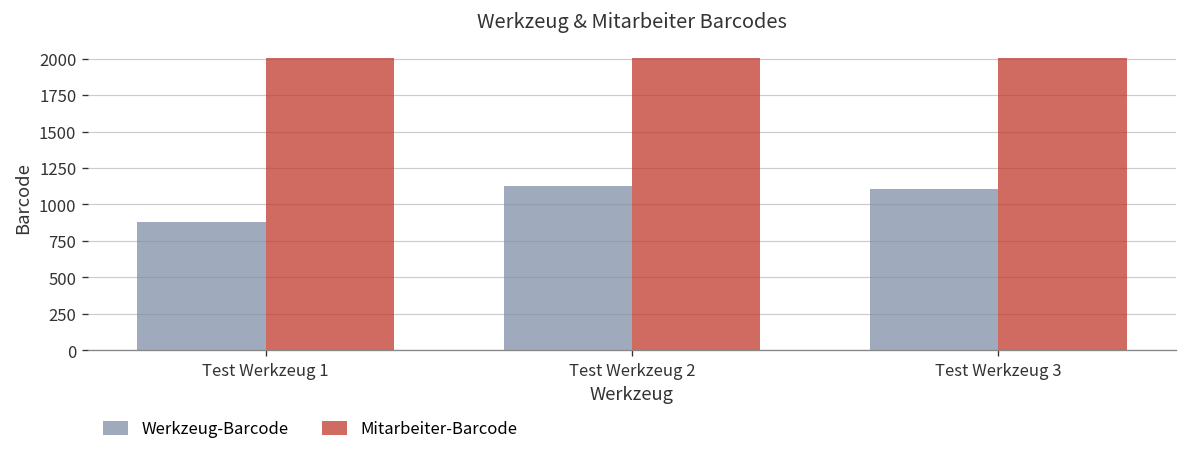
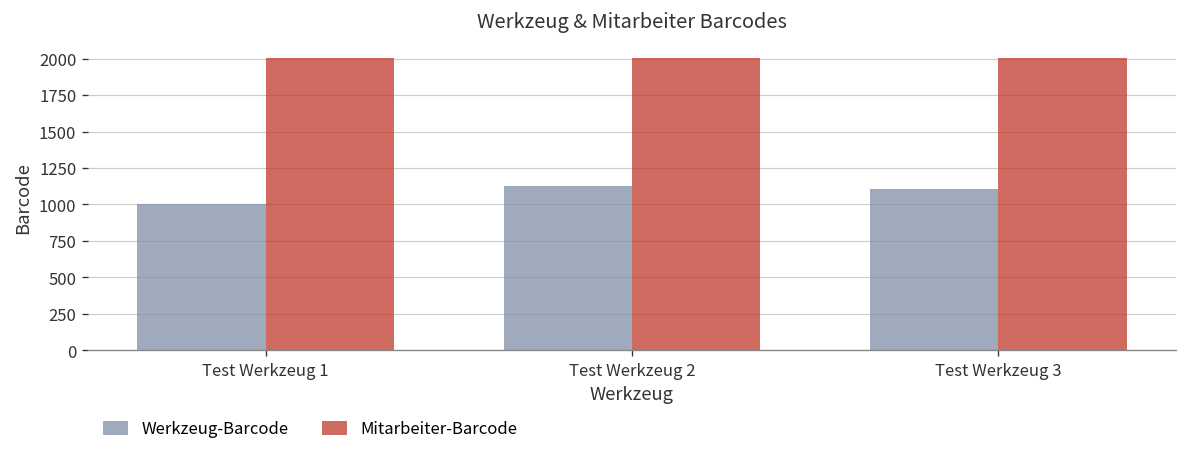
Werkzeug-Barcode, Test Werkzeug 1: 880 -> 1000
